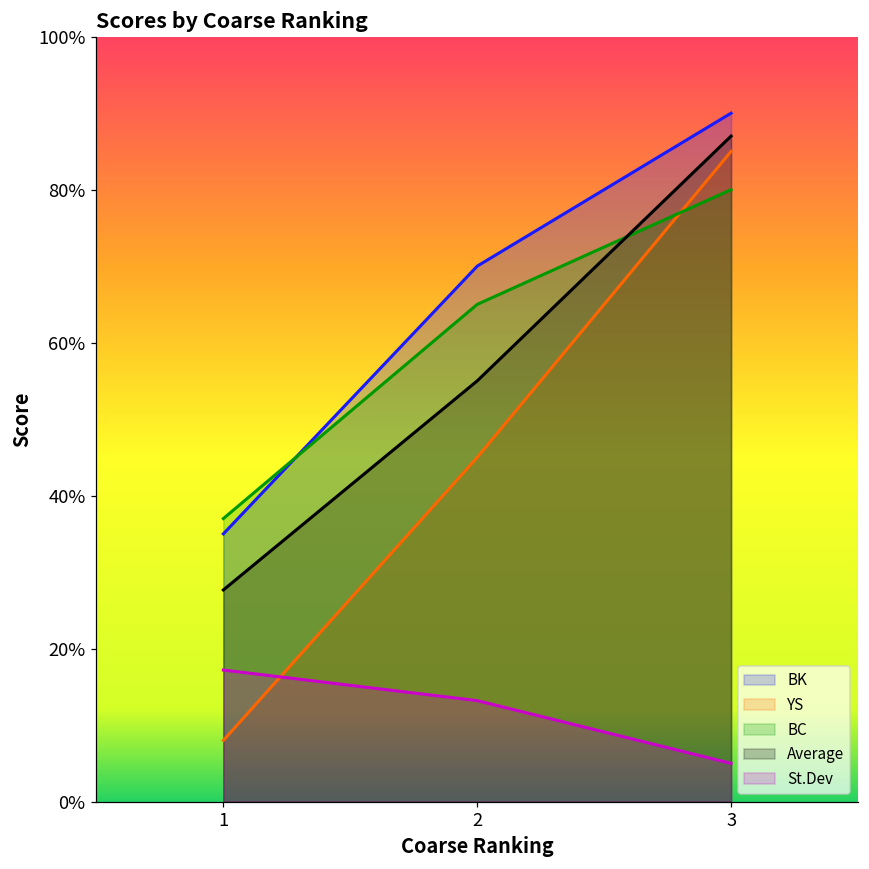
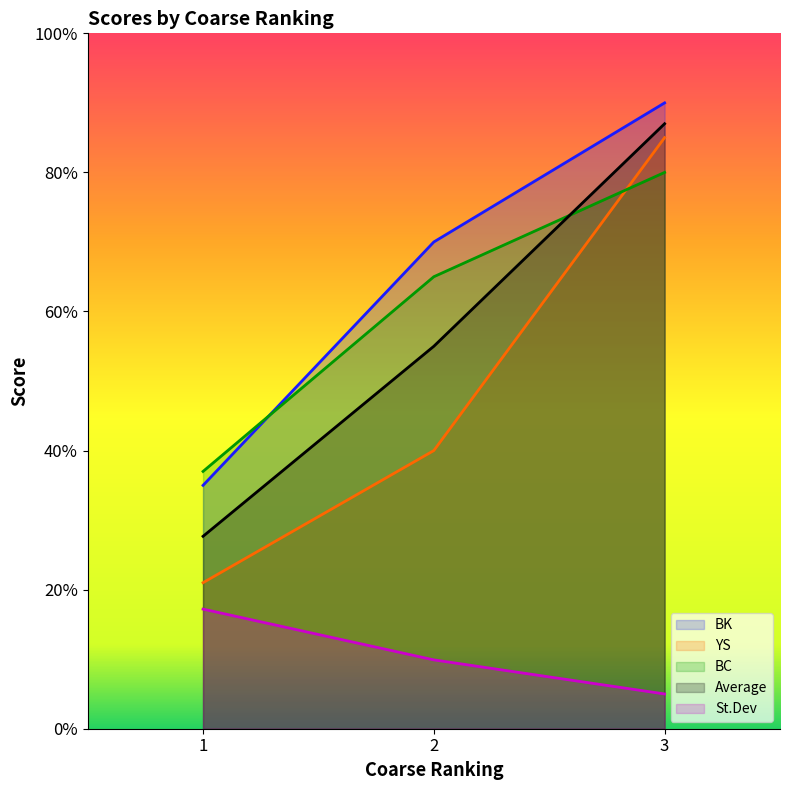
YS, 1: 8% -> 21%
YS, 2: 45% -> 40%
St.Dev, 2: 13% -> 10%
